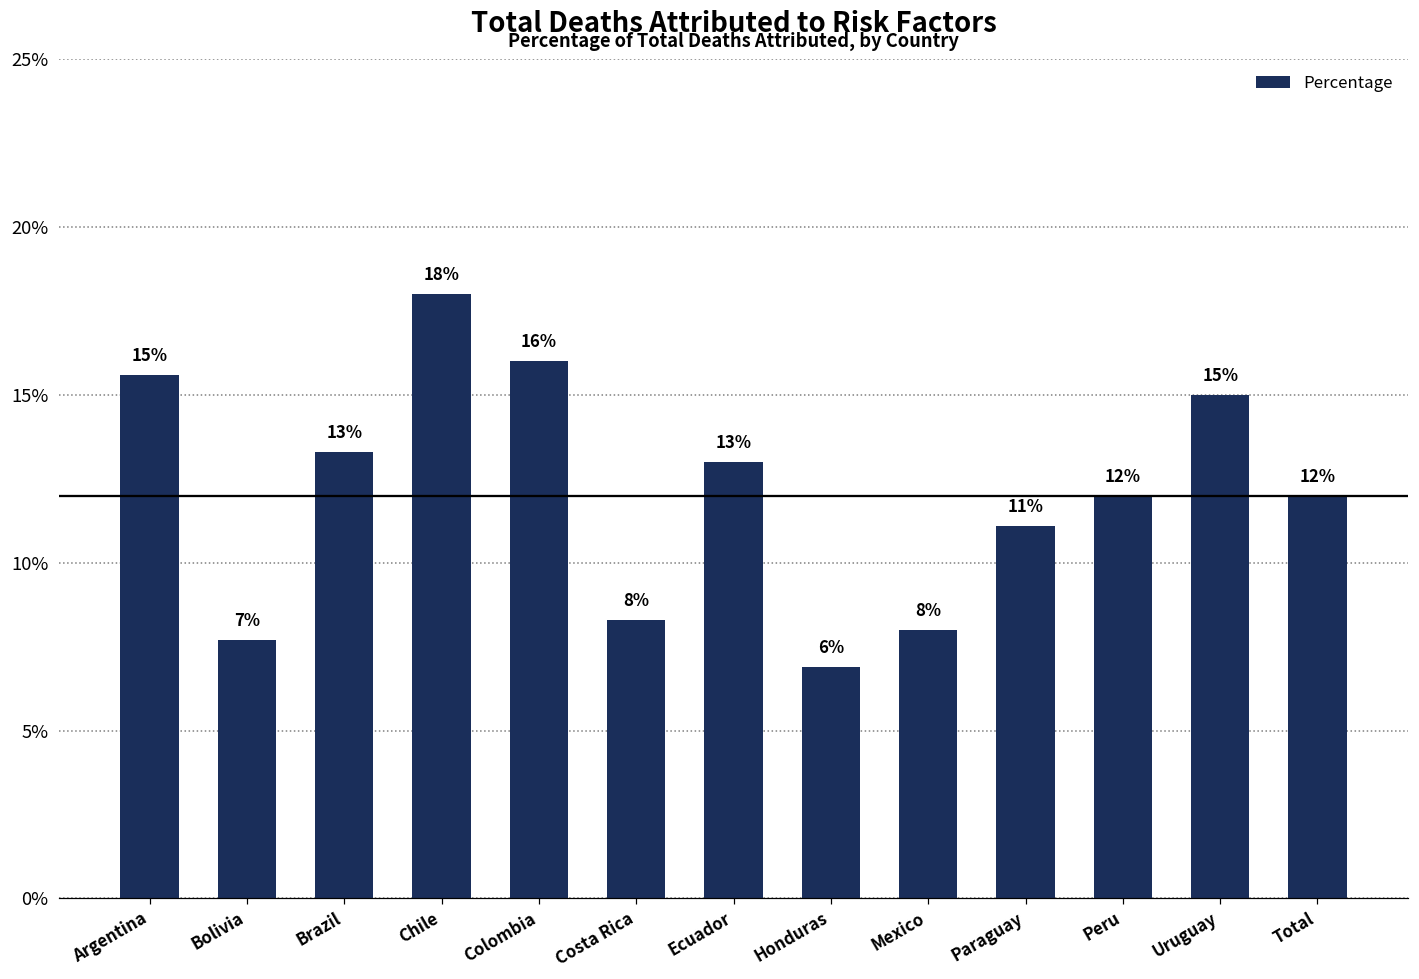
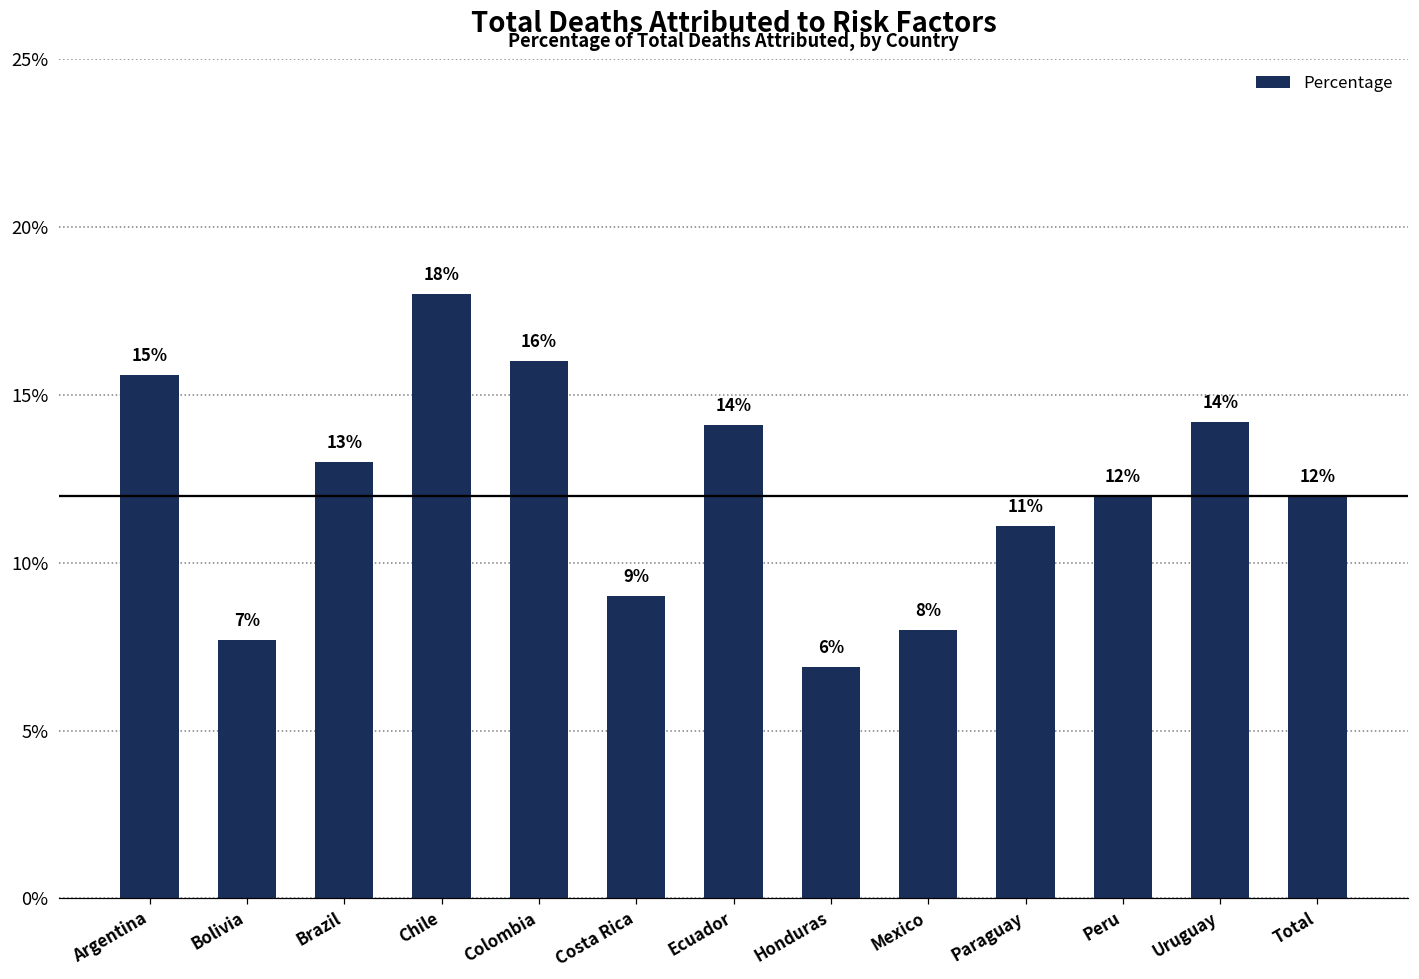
Brazil: 13.3% -> 13.0%
Costa Rica: 8% -> 9%
Ecuador: 13% -> 14%
Uruguay: 15% -> 14%
